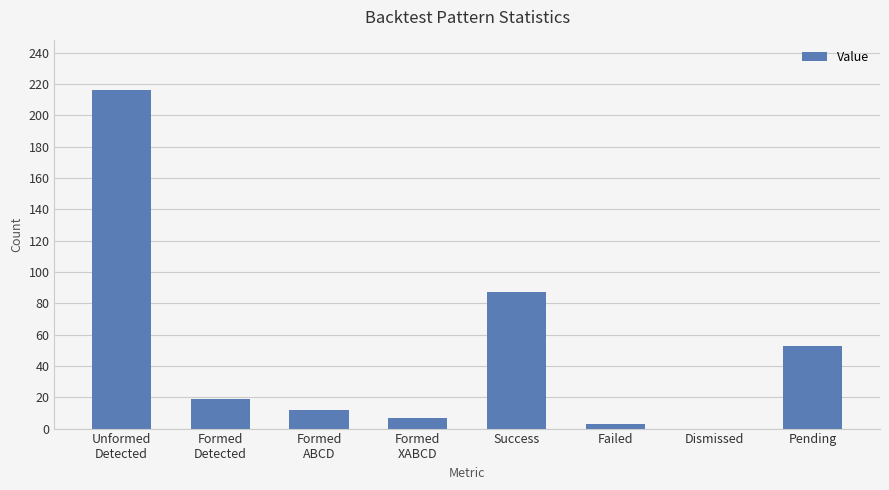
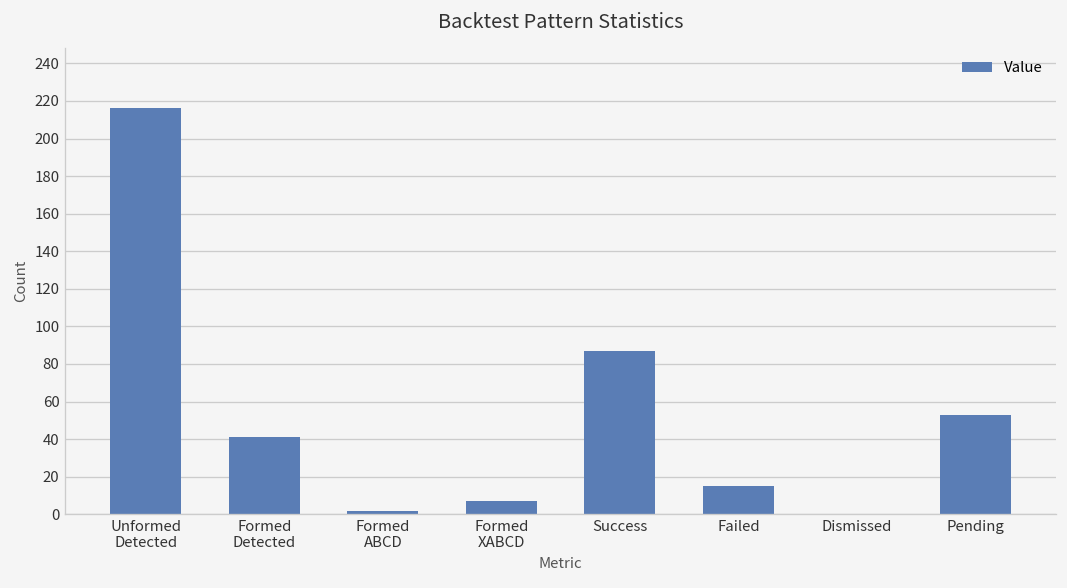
Formed Detected: 19 -> 41
Formed ABCD: 12 -> 2
Failed: 3 -> 15
